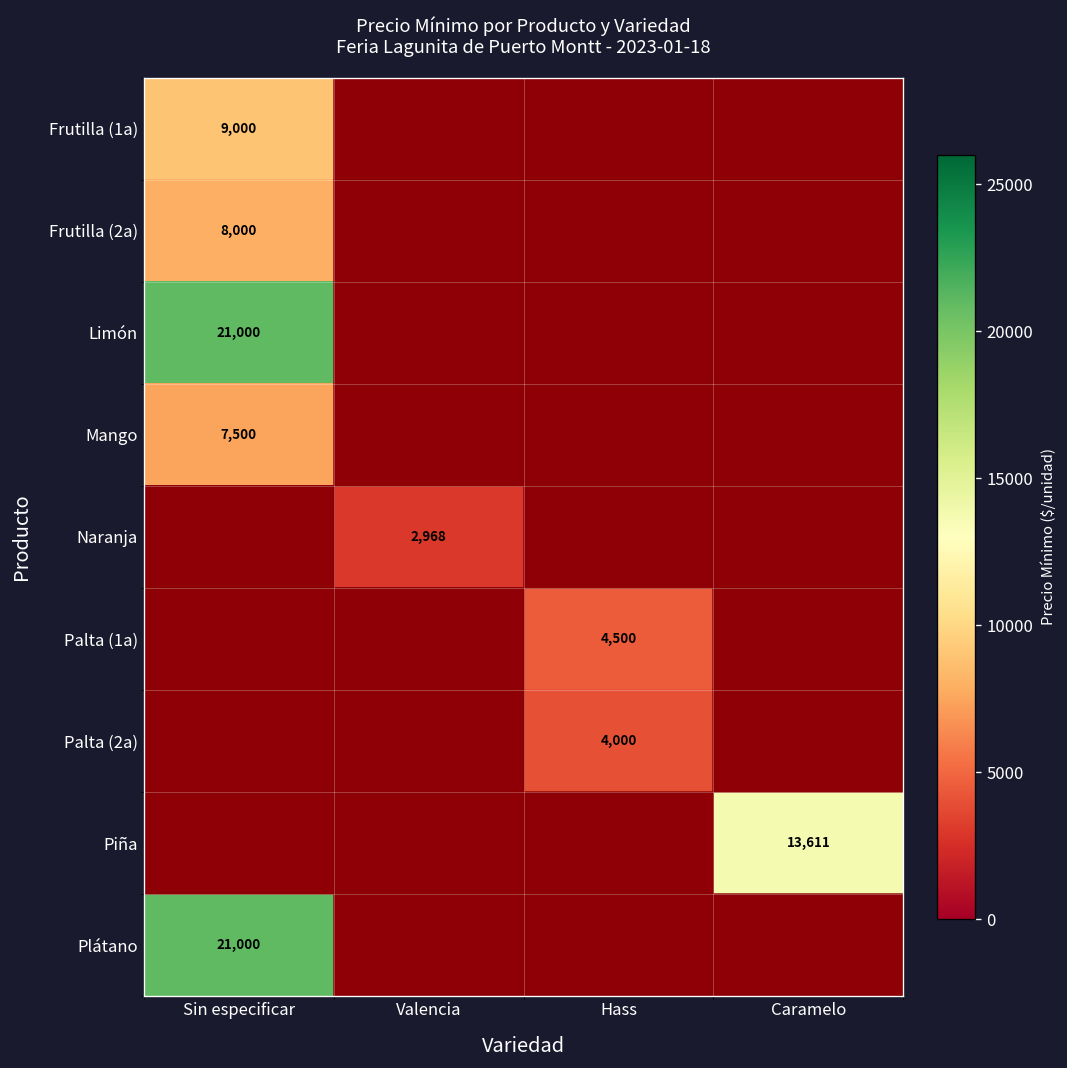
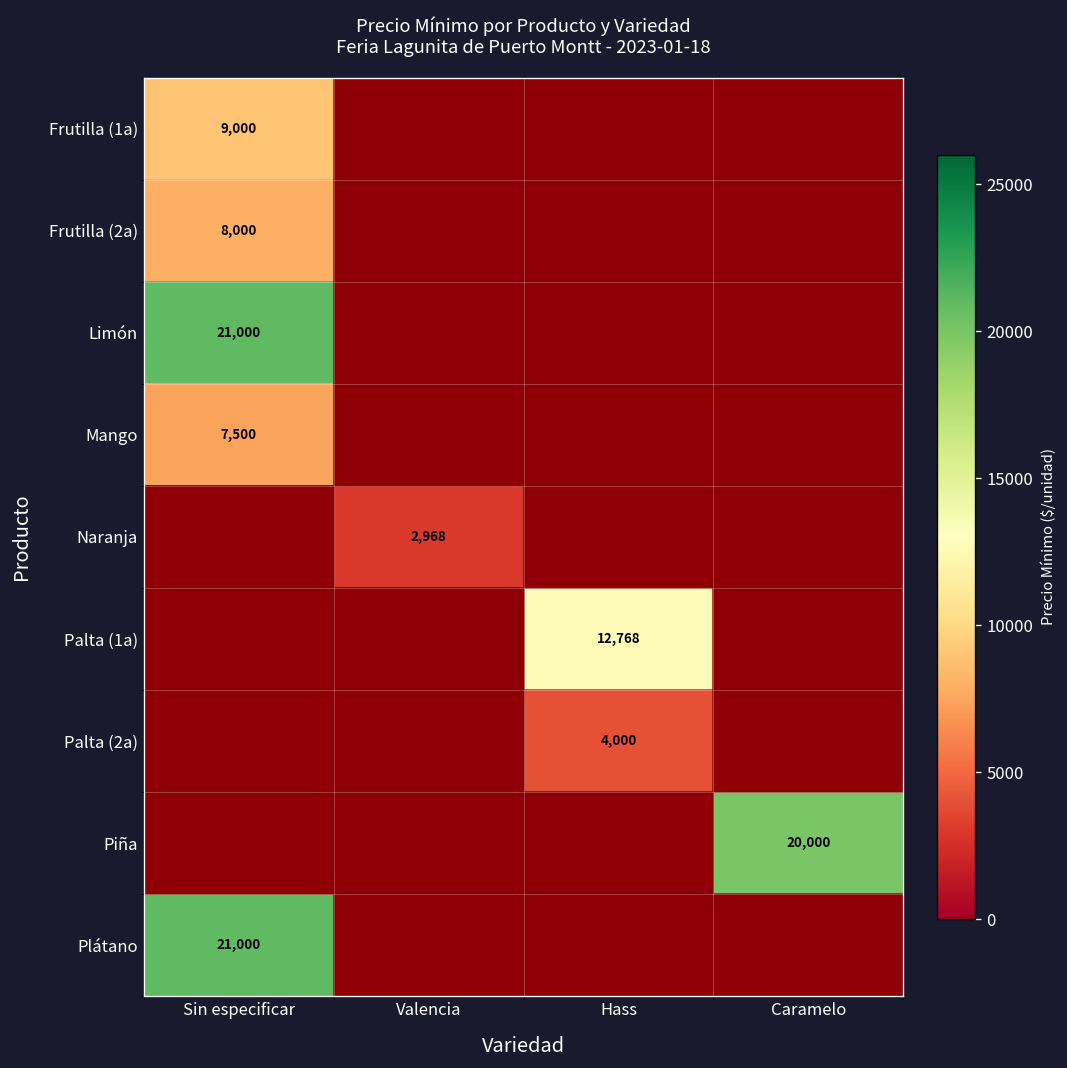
Palta (1a), Hass: 4,500 -> 12,768
Piña, Caramelo: 13,611 -> 20,000
